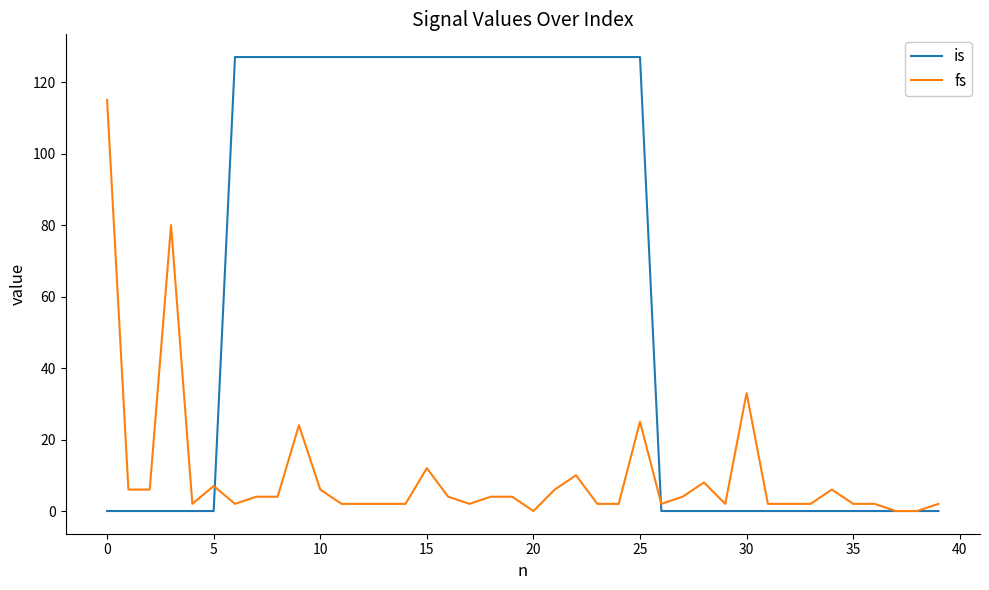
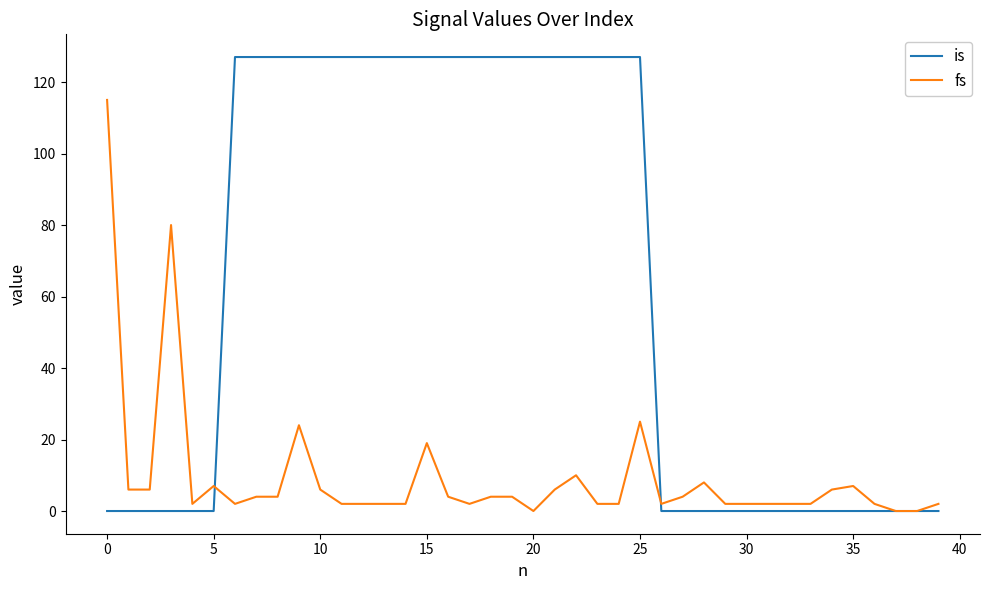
fs, 15: 12 -> 19
fs, 30: 33 -> 2
fs, 35: 2 -> 7
